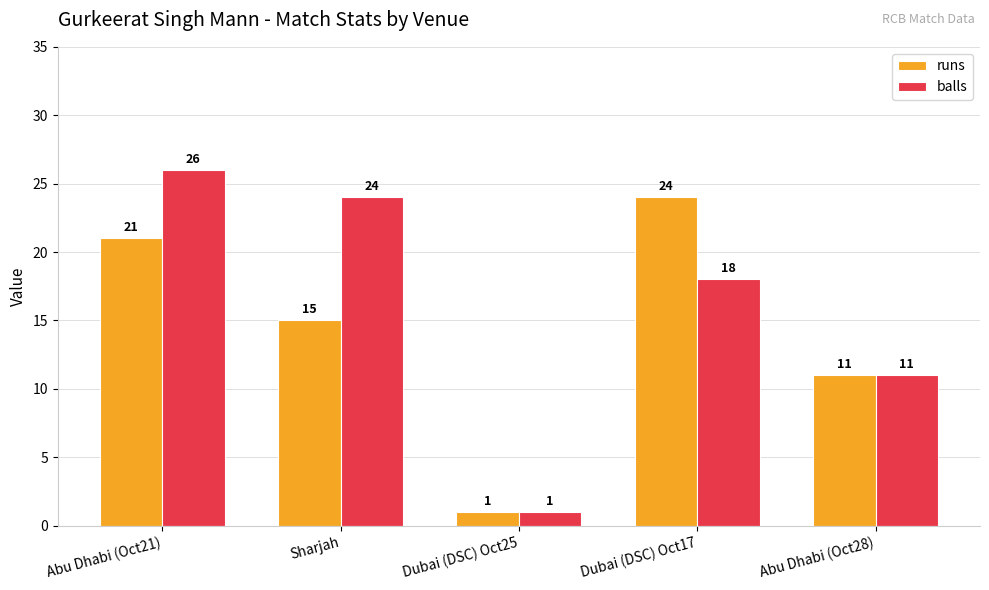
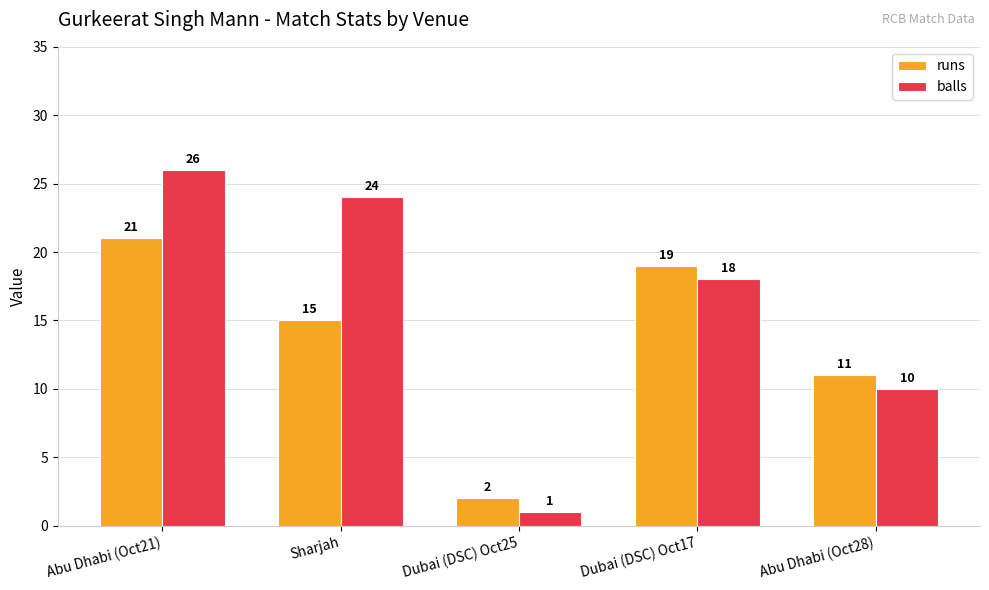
runs, Dubai (DSC) Oct25: 1 -> 2
runs, Dubai (DSC) Oct17: 24 -> 19
balls, Abu Dhabi (Oct28): 11 -> 10
